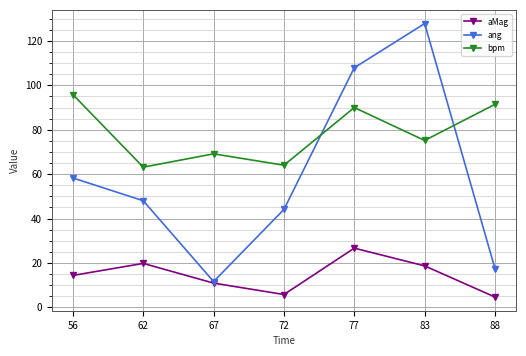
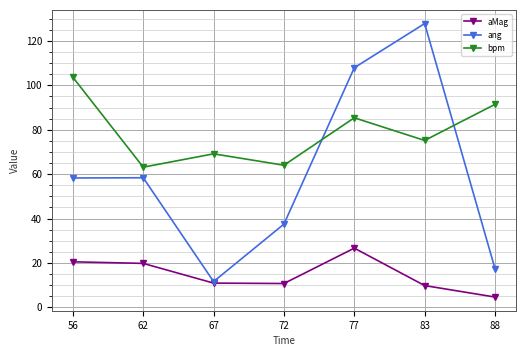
aMag, 56: 14 -> 21
bpm, 56: 96 -> 104
ang, 62: 48 -> 58
aMag, 72: 6 -> 11
ang, 72: 44 -> 37
bpm, 77: 90 -> 85
aMag, 83: 19 -> 10
